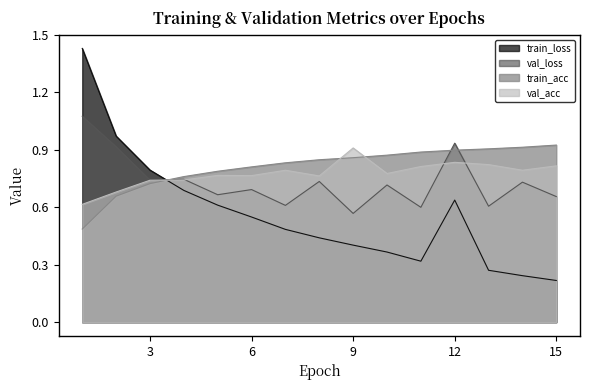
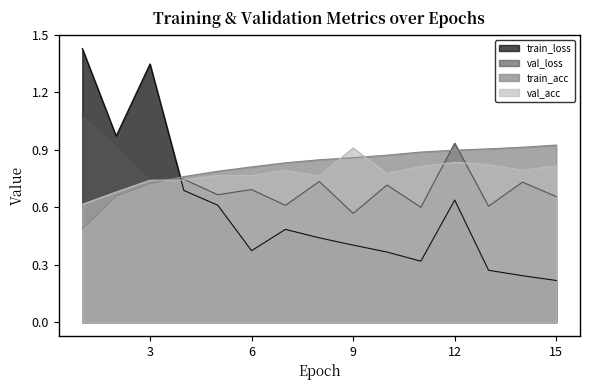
train_loss, 3: 0.79 -> 1.35
train_loss, 6: 0.55 -> 0.37
